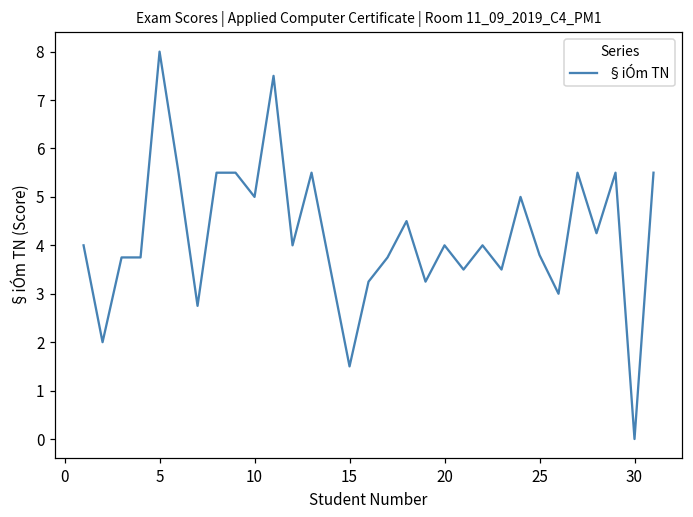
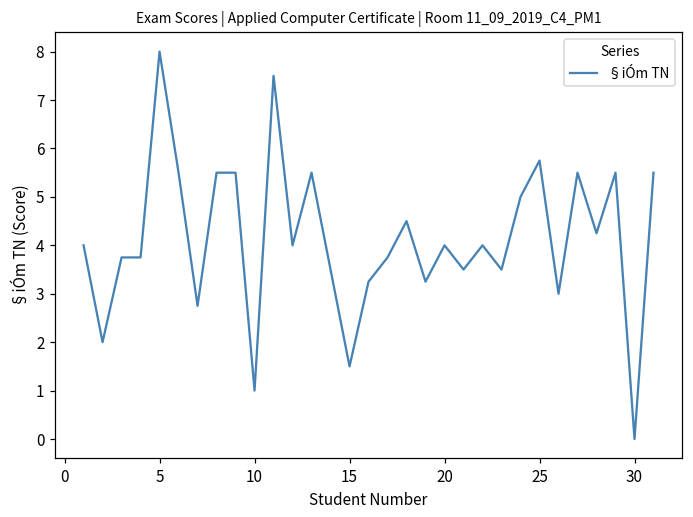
10: 5 -> 1
25: 3.8 -> 5.8
